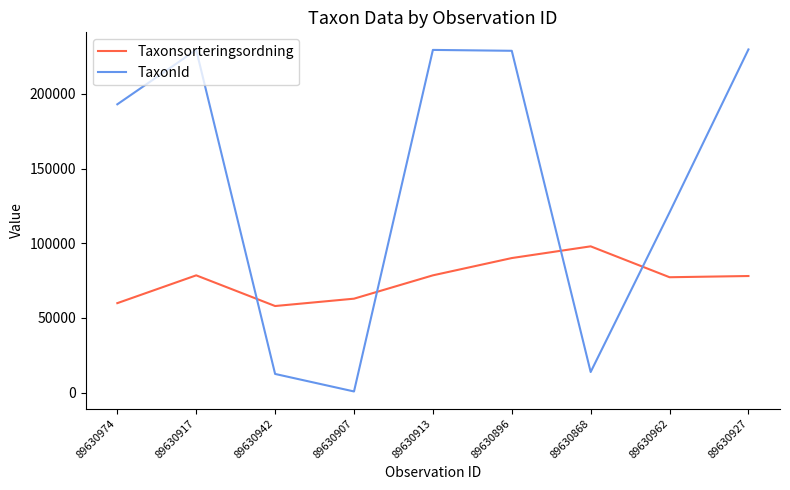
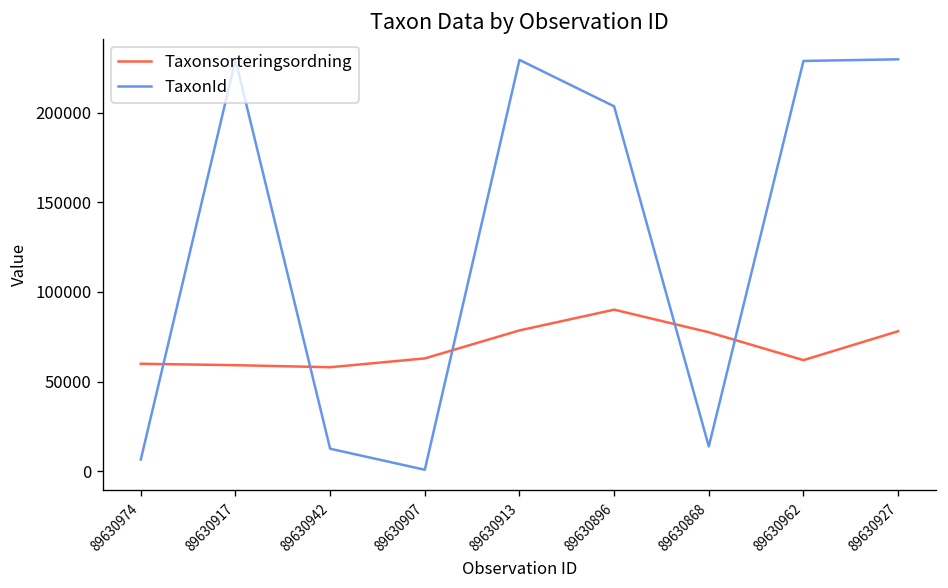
TaxonId, 89630974: 193000 -> 6000
Taxonsorteringsordning, 89630917: 79000 -> 59000
TaxonId, 89630896: 229000 -> 204000
Taxonsorteringsordning, 89630868: 98000 -> 78000
Taxonsorteringsordning, 89630962: 77000 -> 62000
TaxonId, 89630962: 121000 -> 229000
